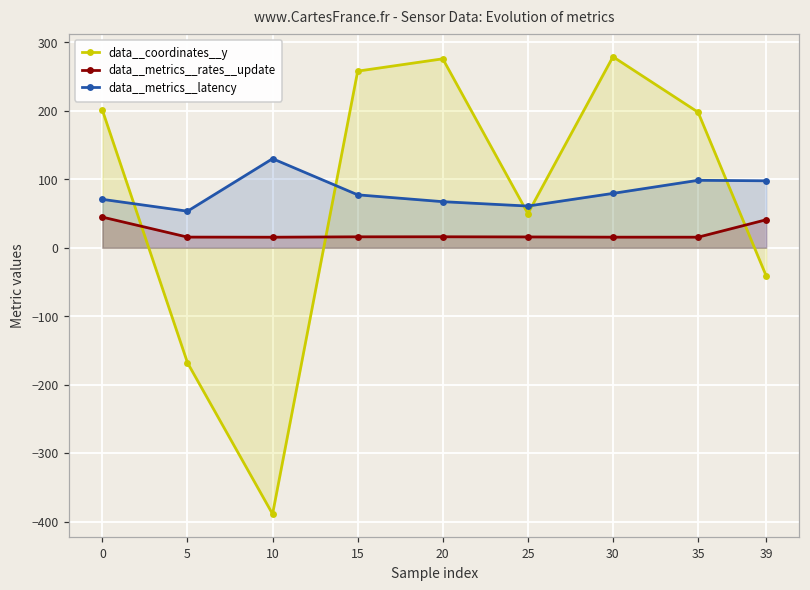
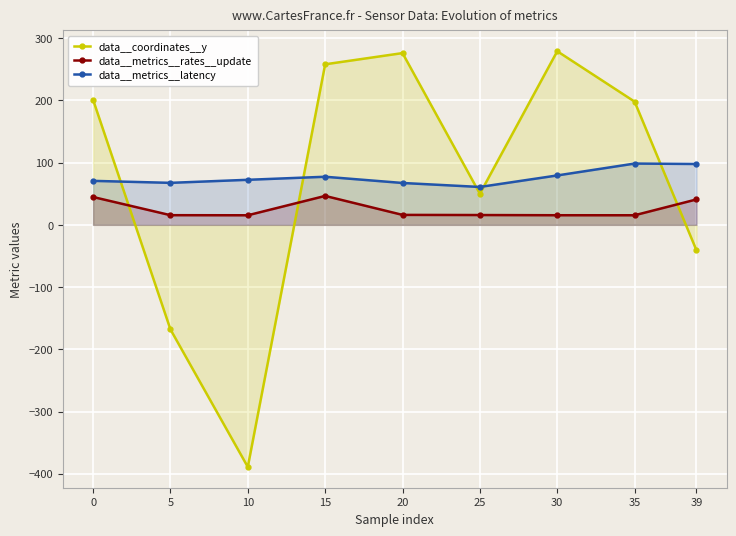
data__metrics__latency, 5: 50 -> 70
data__metrics__latency, 10: 130 -> 70
data__metrics__rates__update, 15: 20 -> 50
